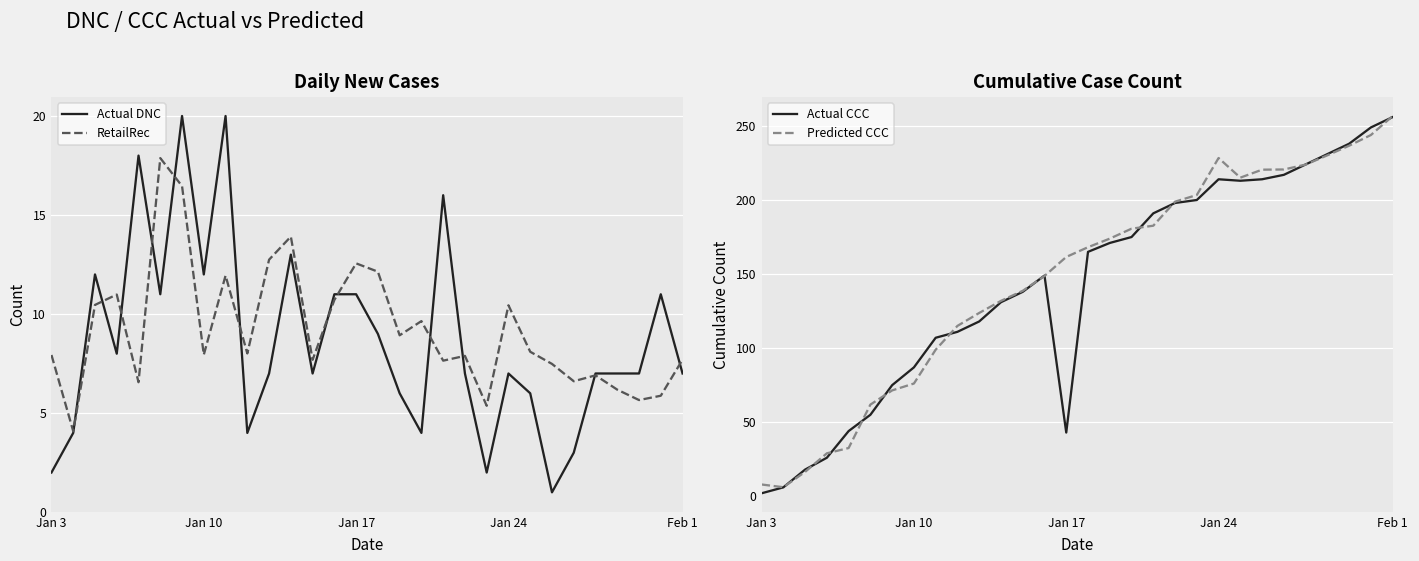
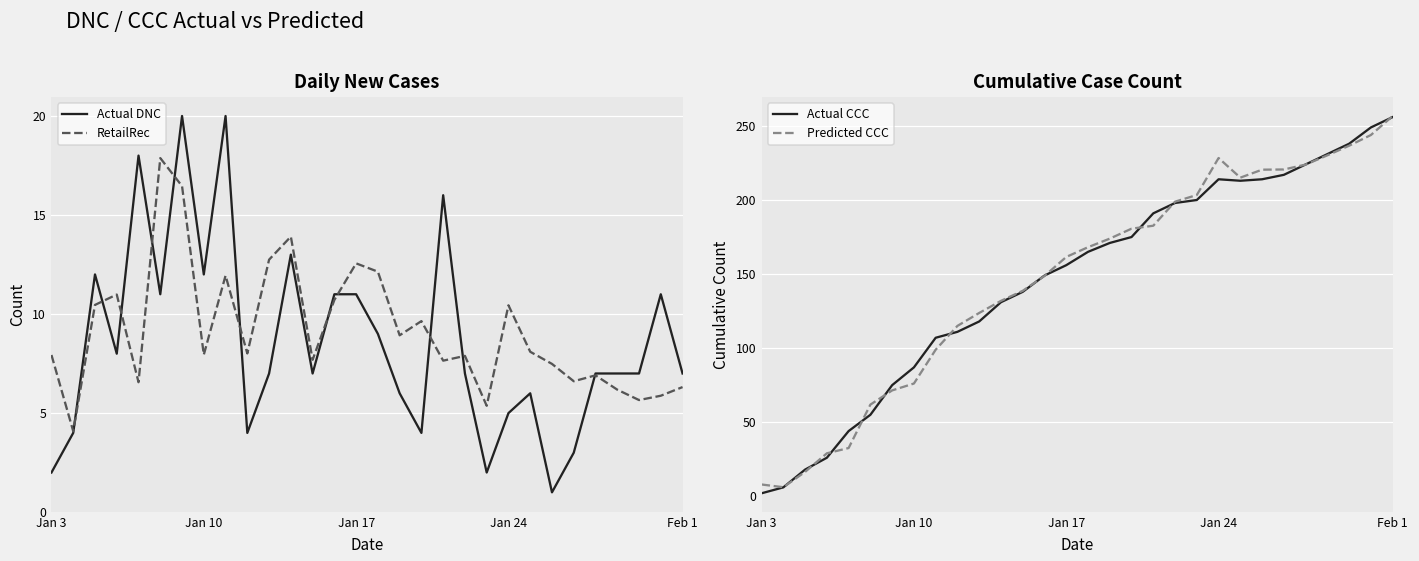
Daily New Cases, Actual DNC, Jan 24: 7 -> 5
Daily New Cases, RetailRec, Feb 1: 7.7 -> 6.3
Cumulative Case Count, Actual CCC, Jan 17: 43 -> 156
